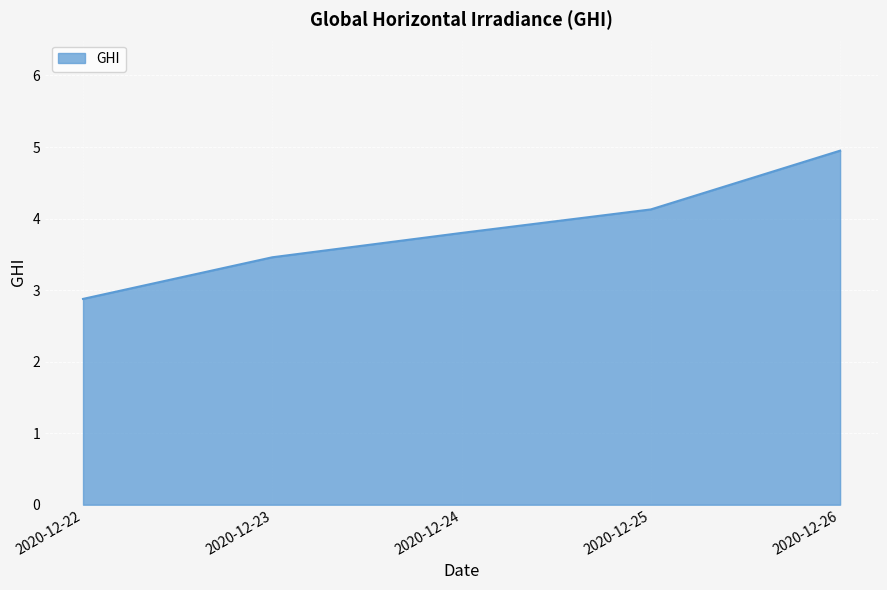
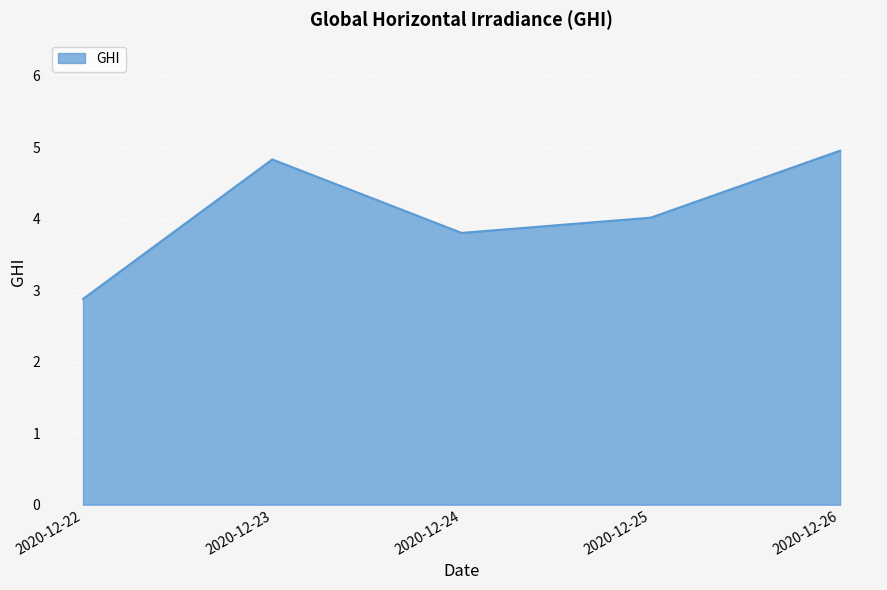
2020-12-23: 3.5 -> 4.8
2020-12-25: 4.1 -> 4.0
